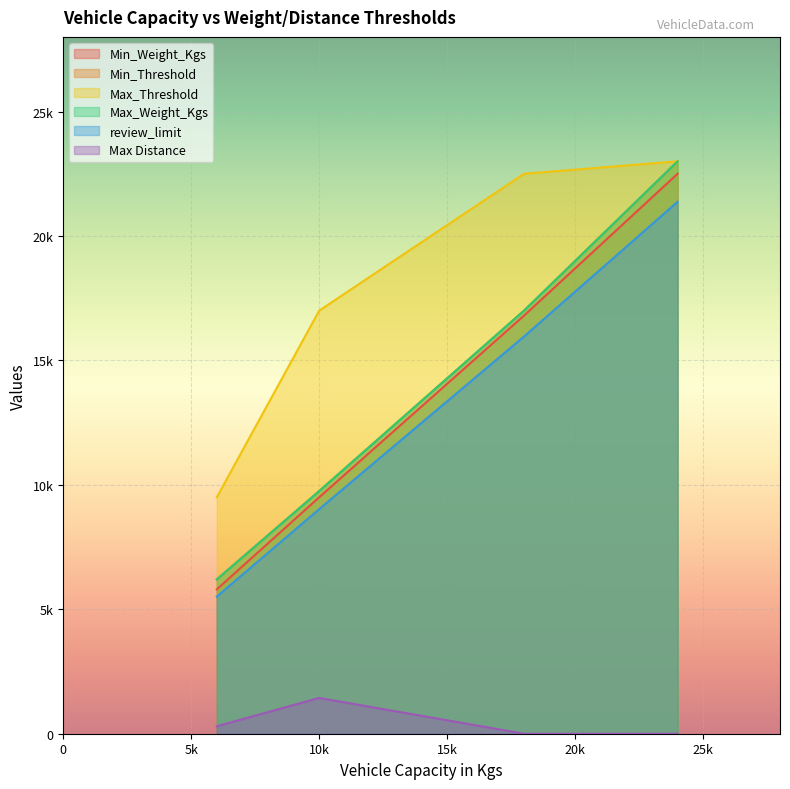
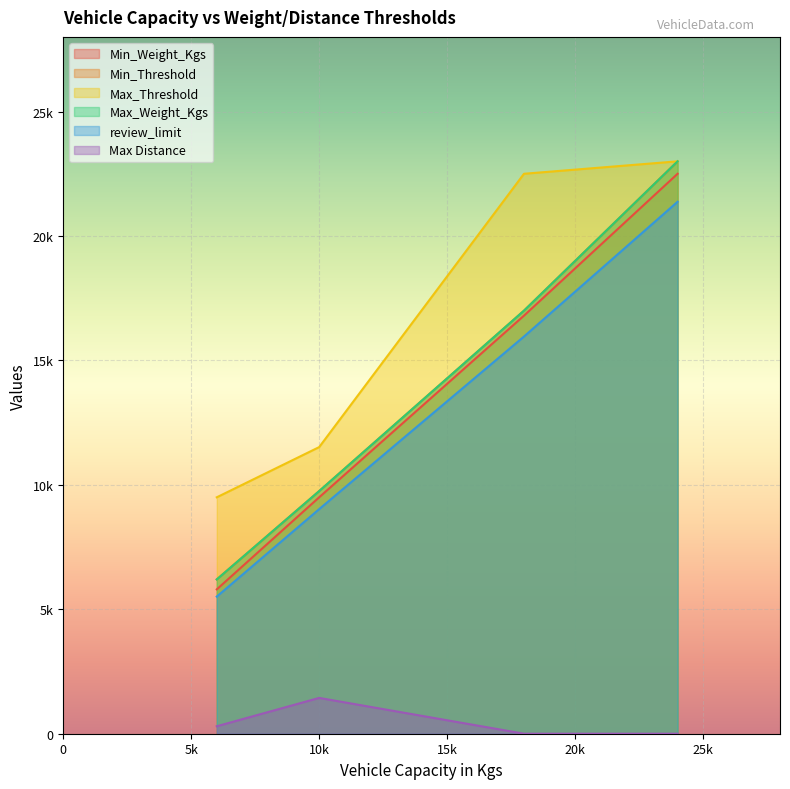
Max_Threshold, 10k: 17000 -> 11500
